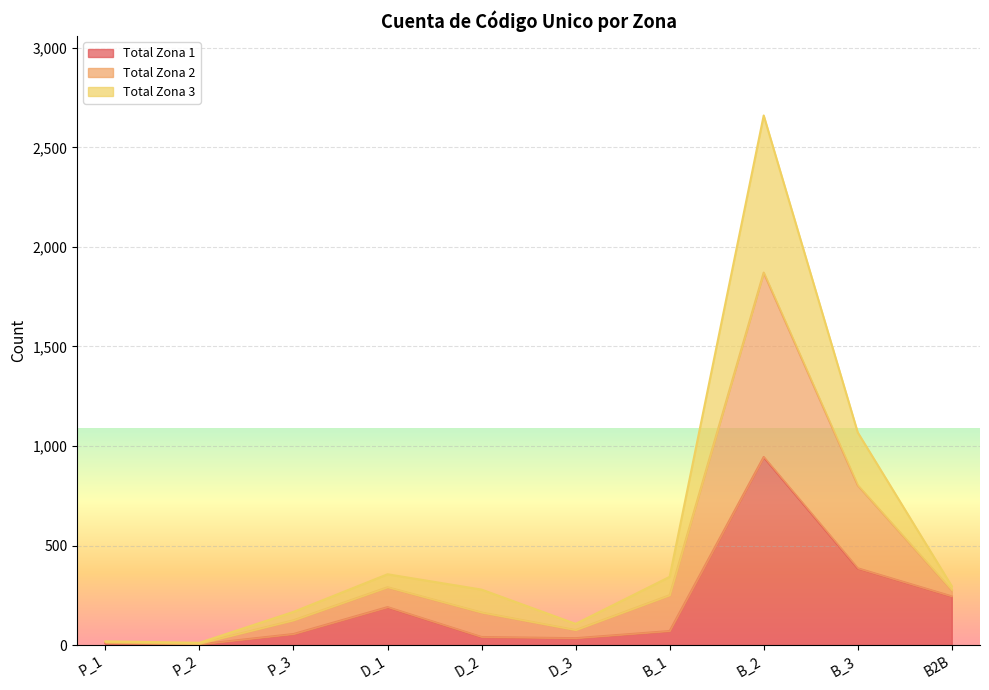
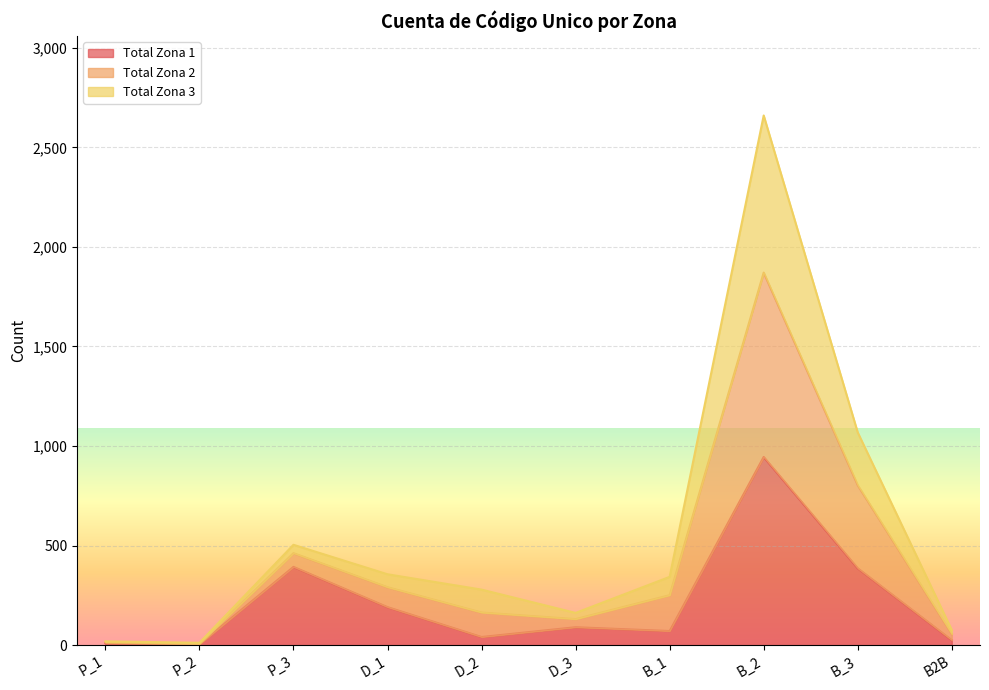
Total Zona 1, P_3: 60 -> 390
Total Zona 1, D_3: 40 -> 90
Total Zona 1, B2B: 250 -> 30
